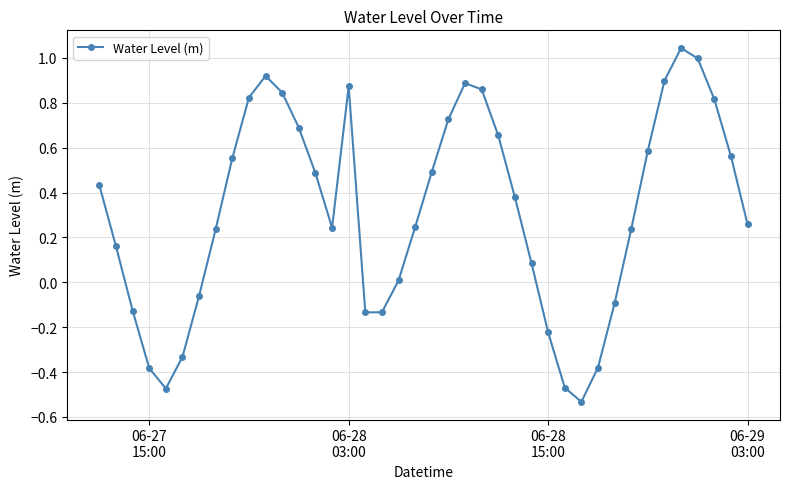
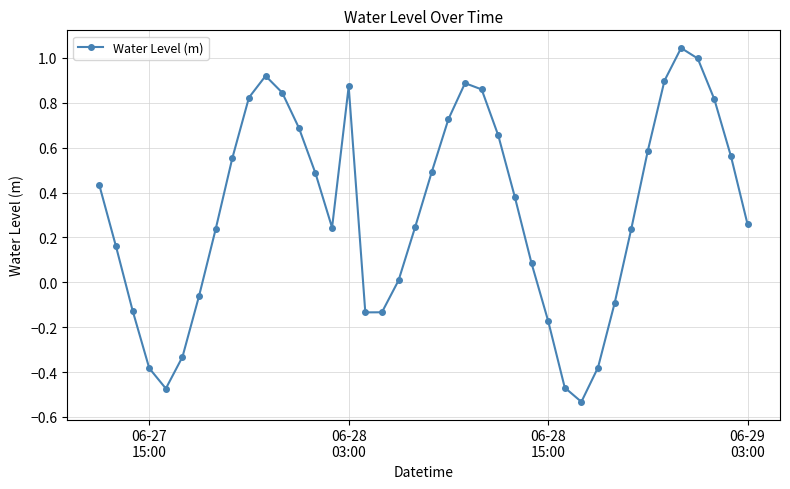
06-28 15:00: -0.22 -> -0.17
